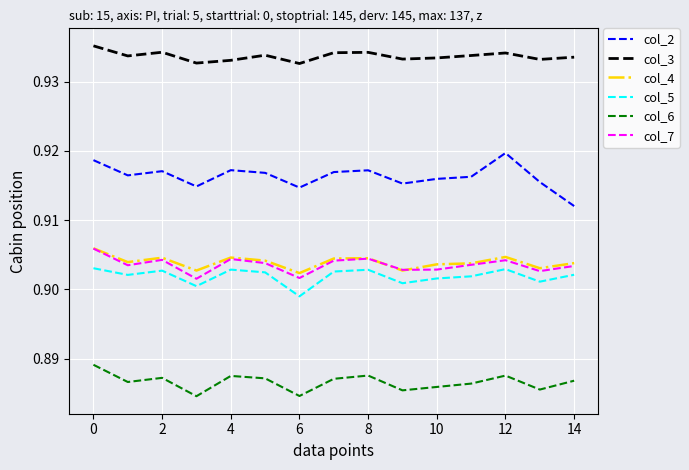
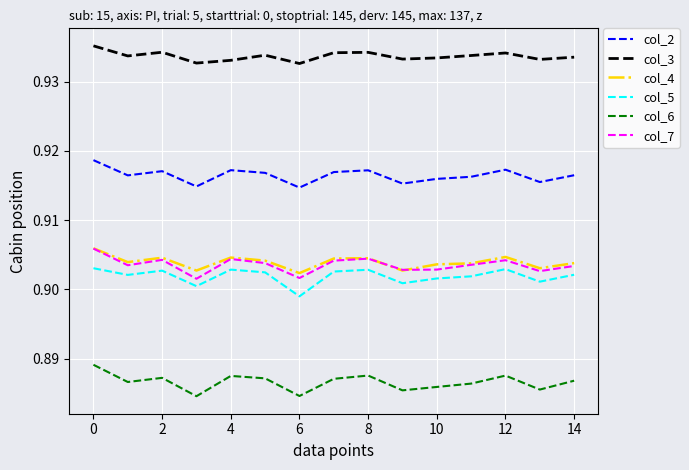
col_2, 12: 0.920 -> 0.917
col_2, 14: 0.912 -> 0.916
